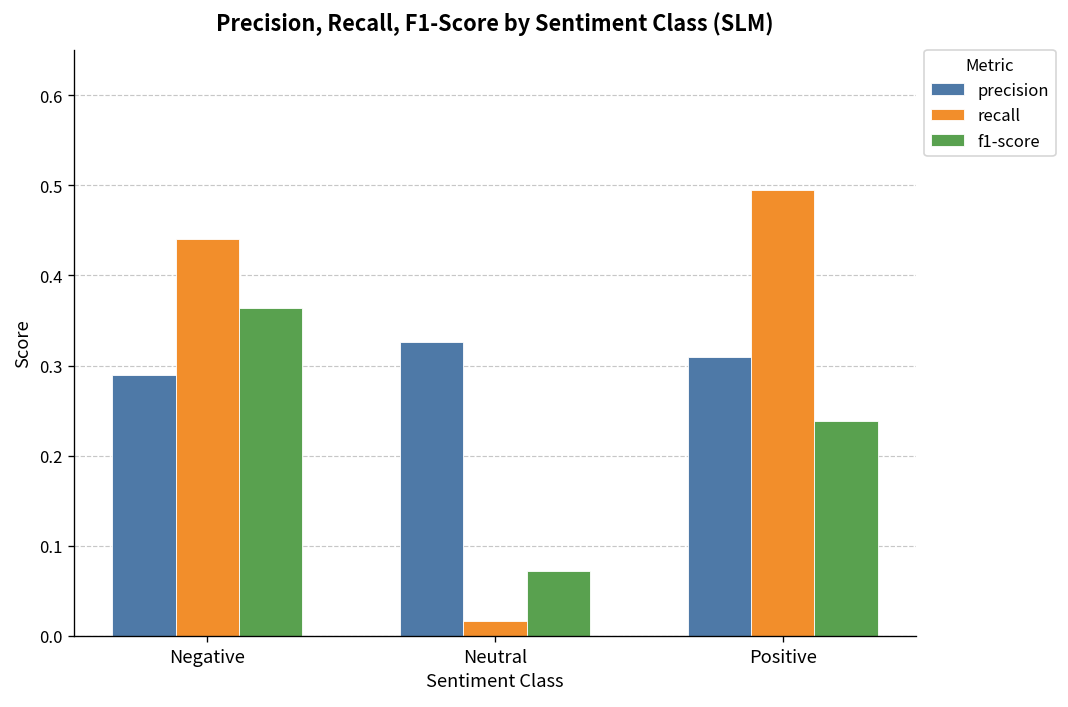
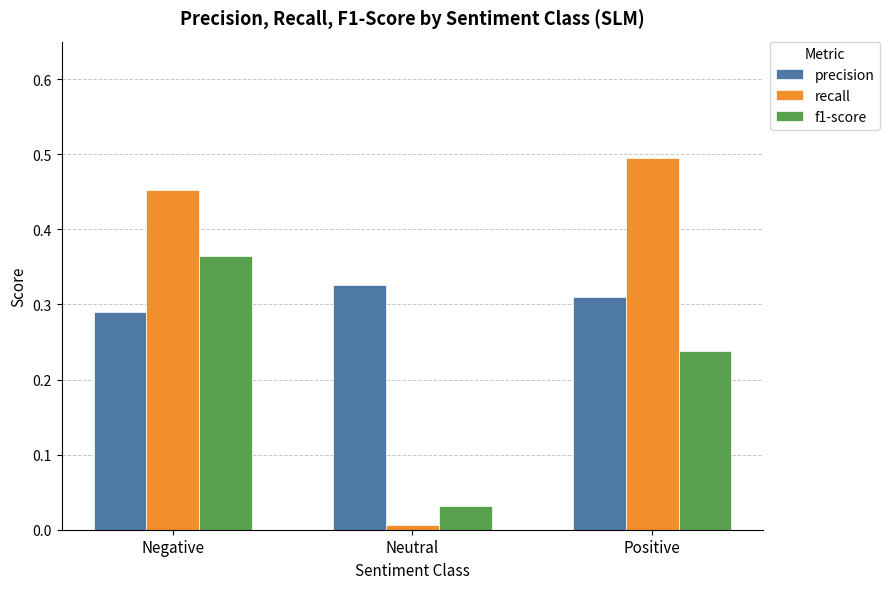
recall, Negative: 0.44 -> 0.45
recall, Neutral: 0.02 -> 0.01
f1-score, Neutral: 0.07 -> 0.03
